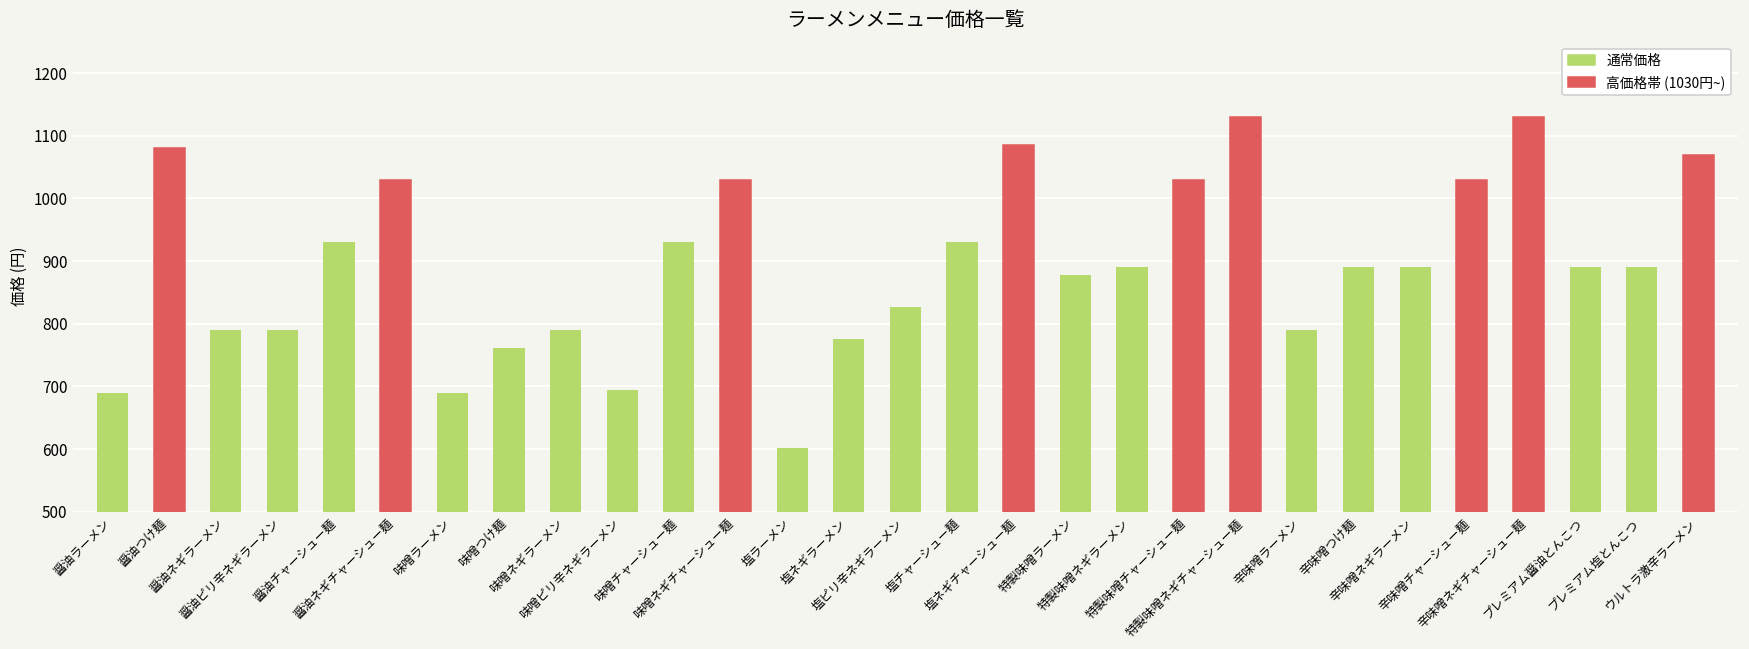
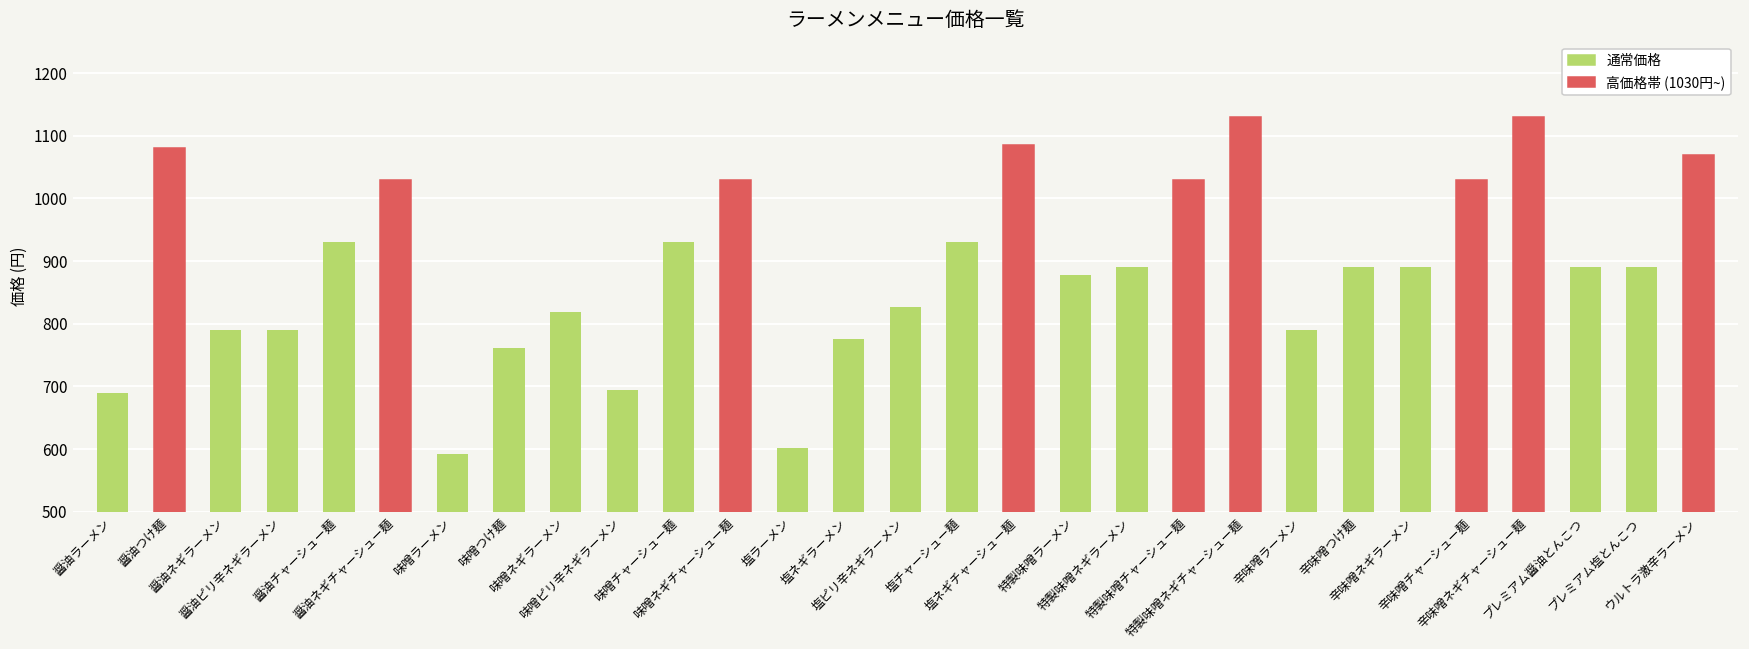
味噌ラーメン: 690 -> 590
味噌ネギラーメン: 790 -> 820
